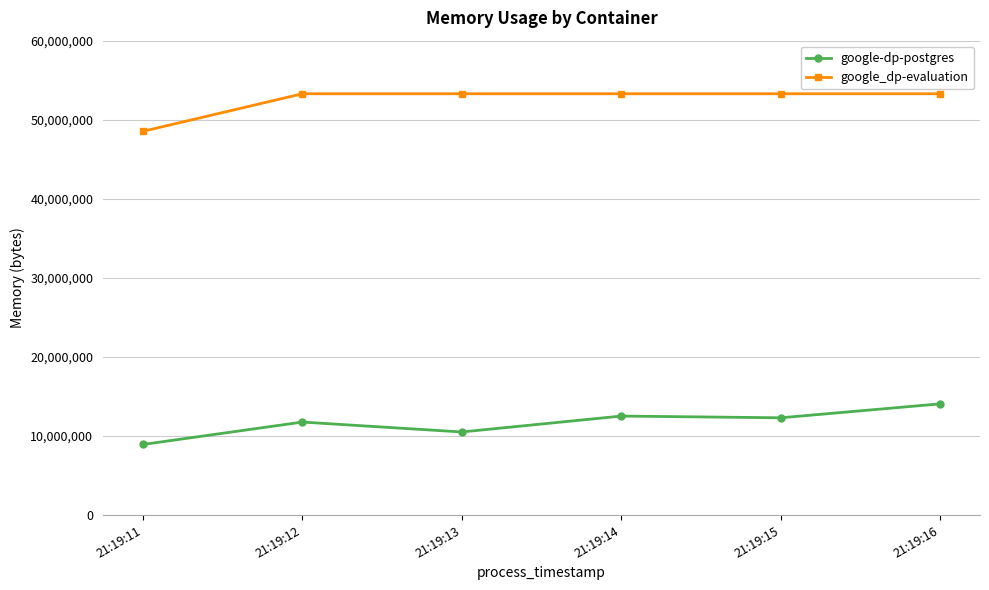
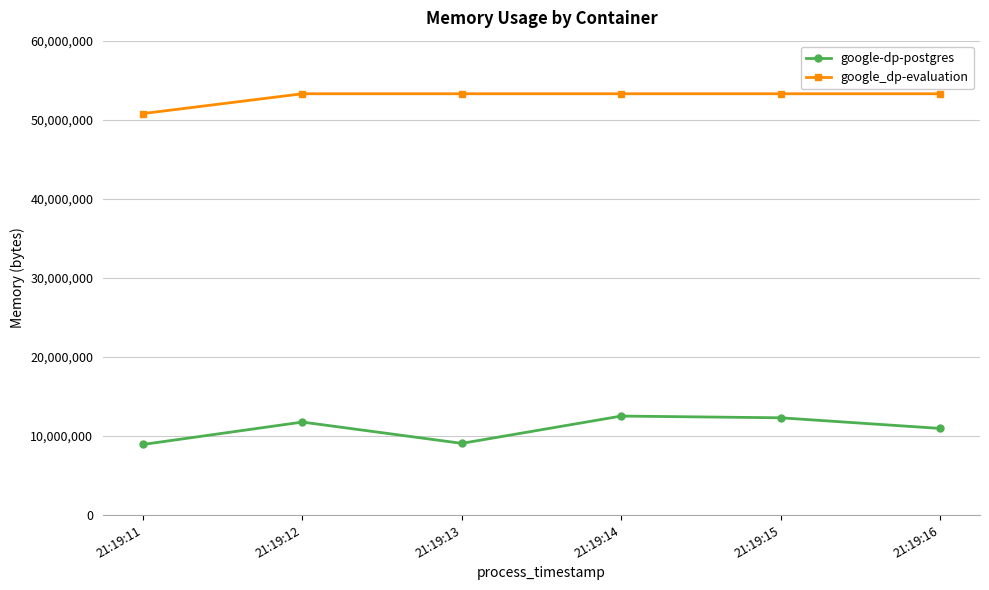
google_dp-evaluation, 21:19:11: 49,000,000 -> 51,000,000
google-dp-postgres, 21:19:13: 11,000,000 -> 9,000,000
google-dp-postgres, 21:19:16: 14,000,000 -> 11,000,000
